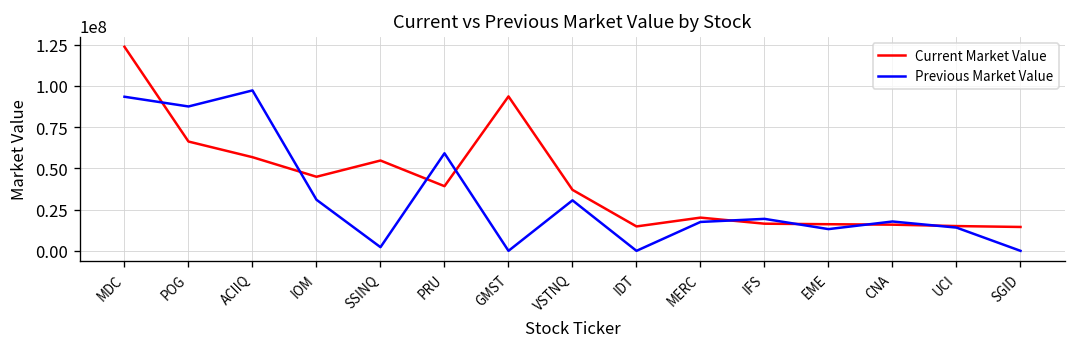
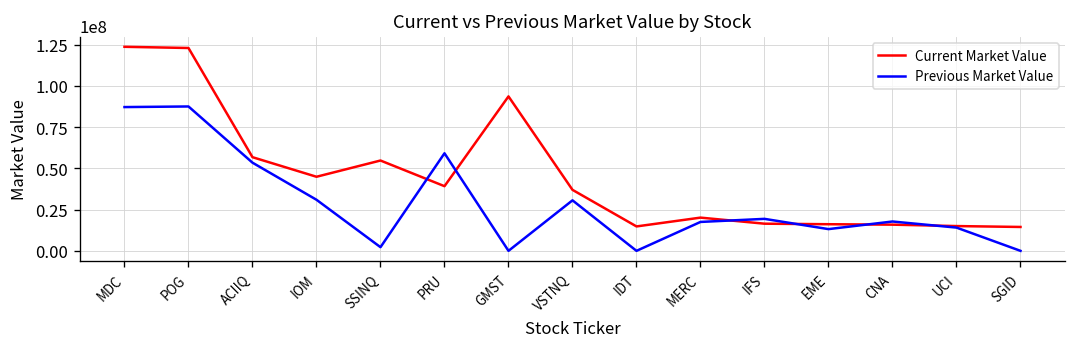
Previous Market Value, MDC: 93000000 -> 87000000
Current Market Value, POG: 66000000 -> 123000000
Previous Market Value, ACIIQ: 97000000 -> 53000000
